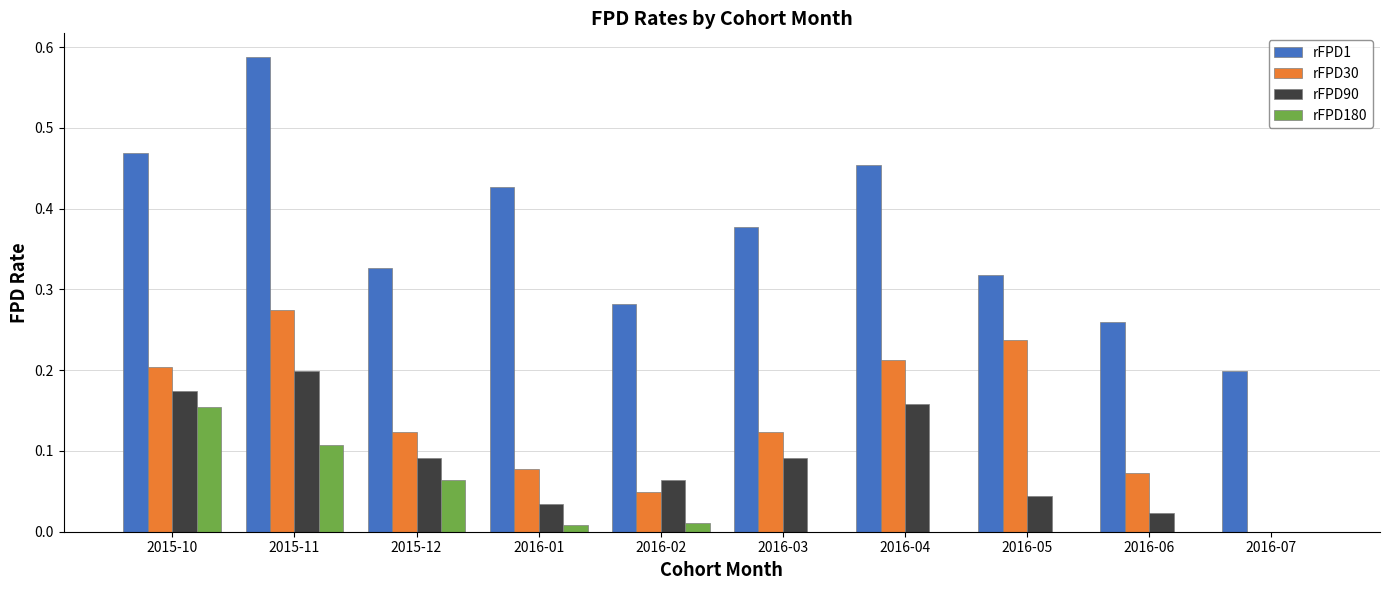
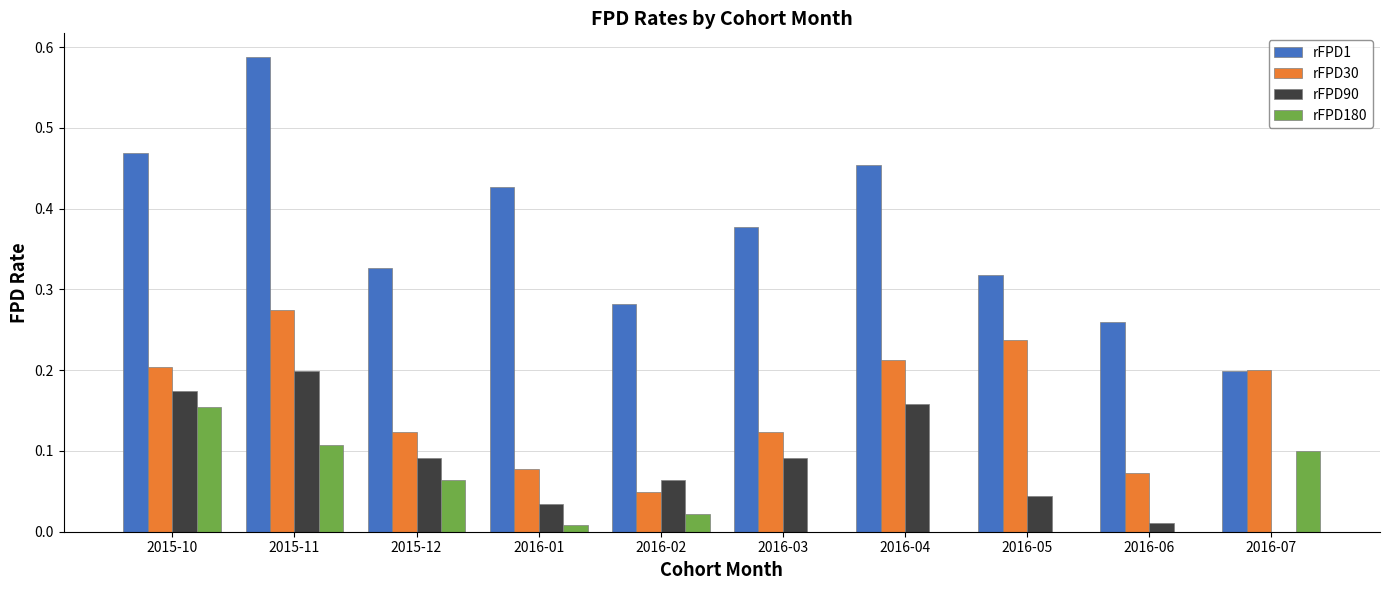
rFPD180, 2016-02: 0.01 -> 0.02
rFPD90, 2016-06: 0.02 -> 0.01
rFPD30, 2016-07: 0.0 -> 0.2
rFPD180, 2016-07: 0.0 -> 0.1
